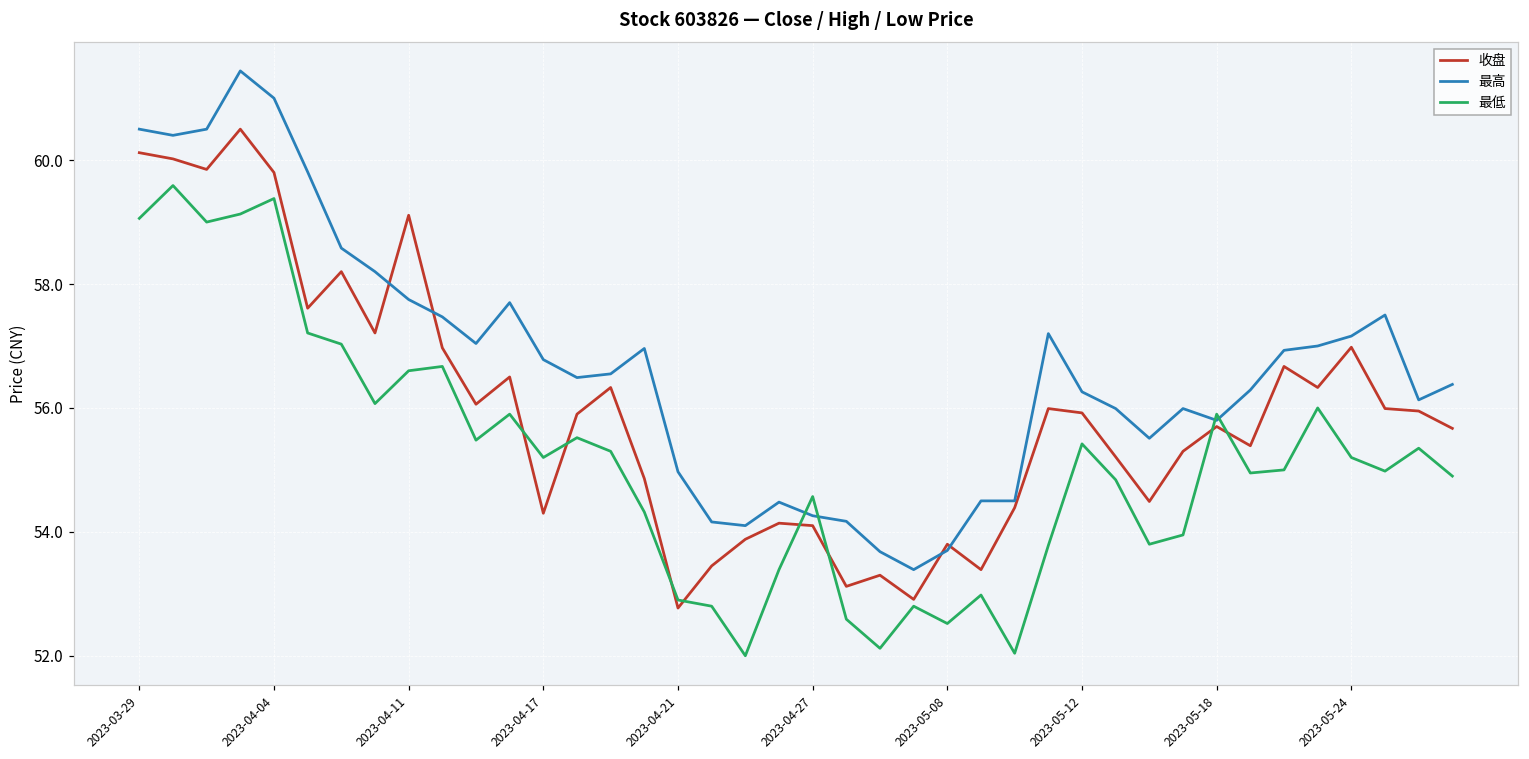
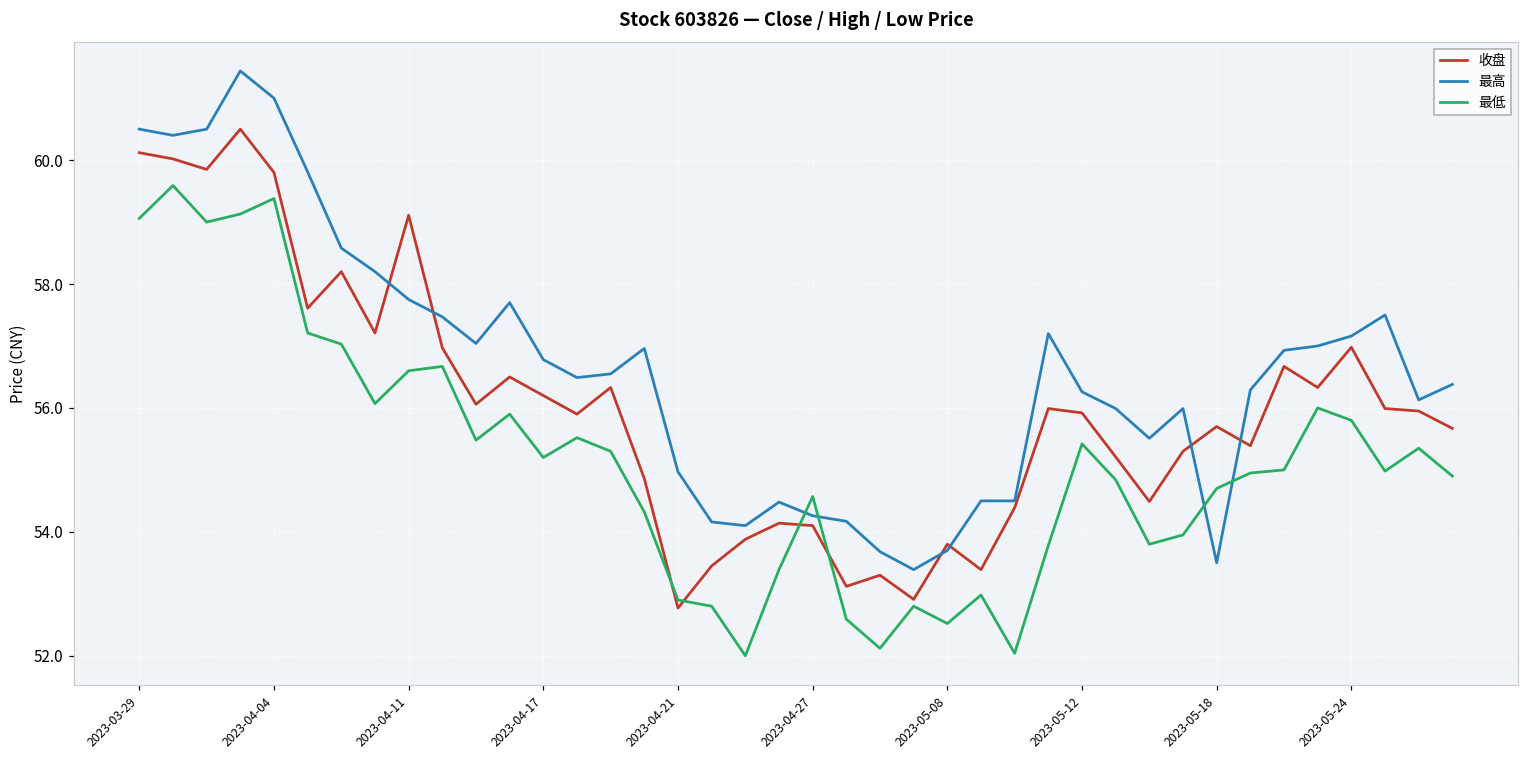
收盘, 2023-04-17: 54.3 -> 56.2
最高, 2023-05-18: 55.8 -> 53.5
最低, 2023-05-18: 55.9 -> 54.7
最低, 2023-05-24: 55.2 -> 55.8
